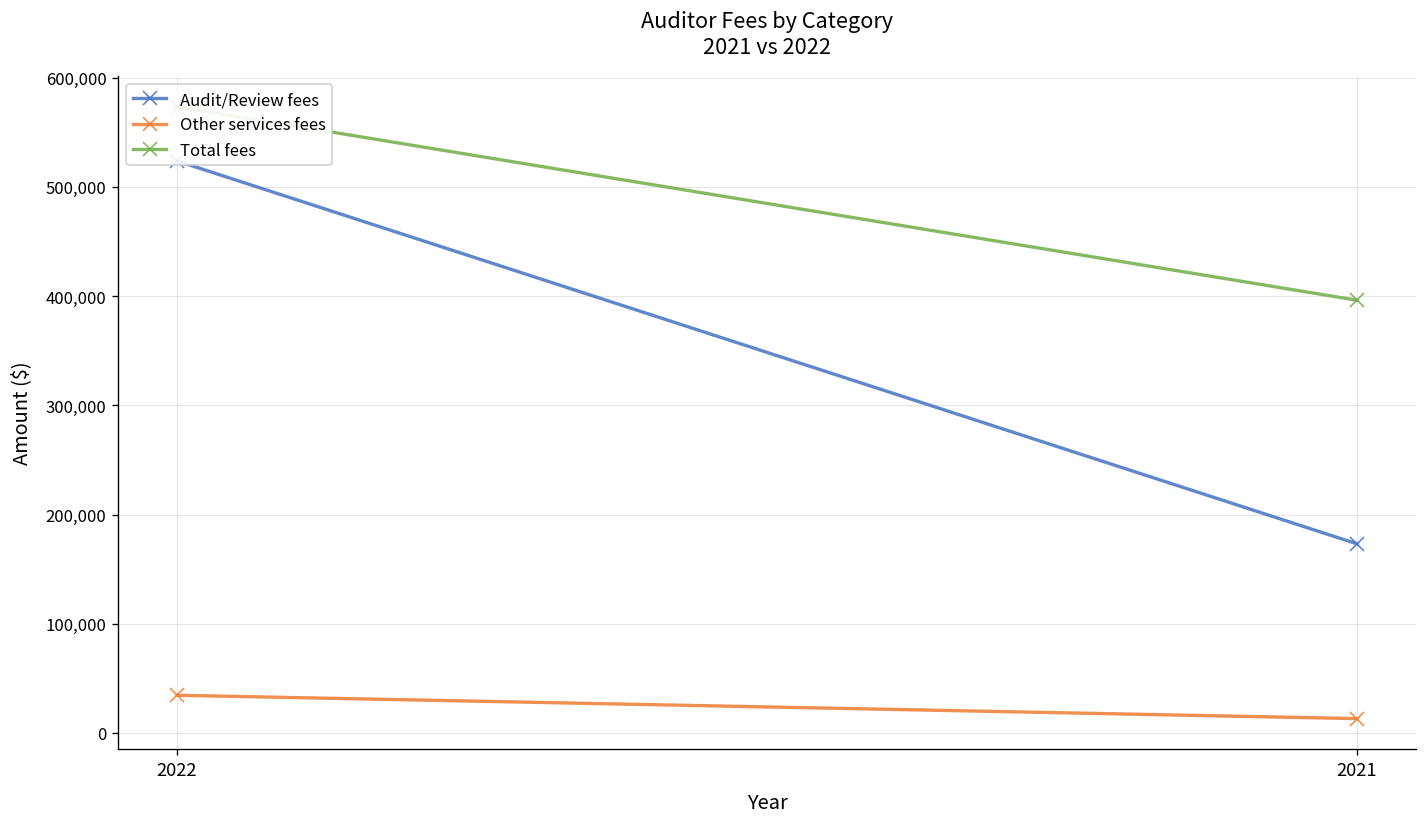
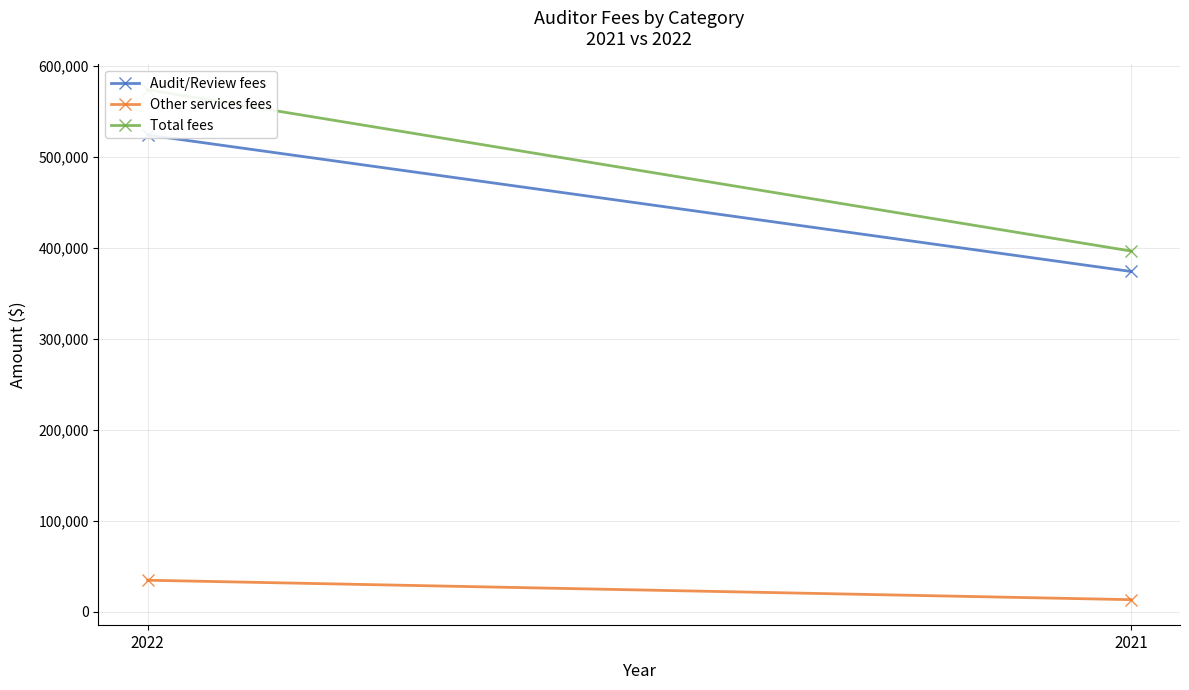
Audit/Review fees, 2021: 170,000 -> 370,000
